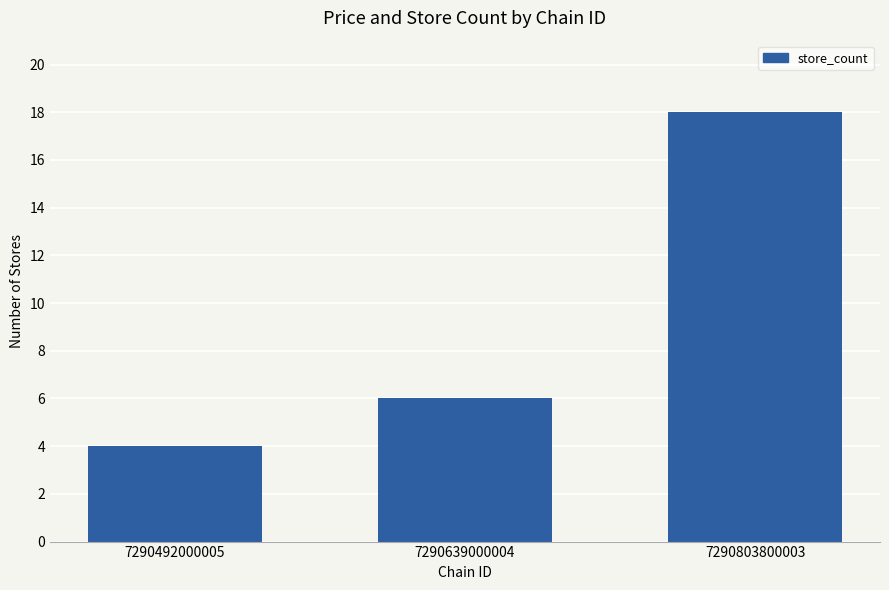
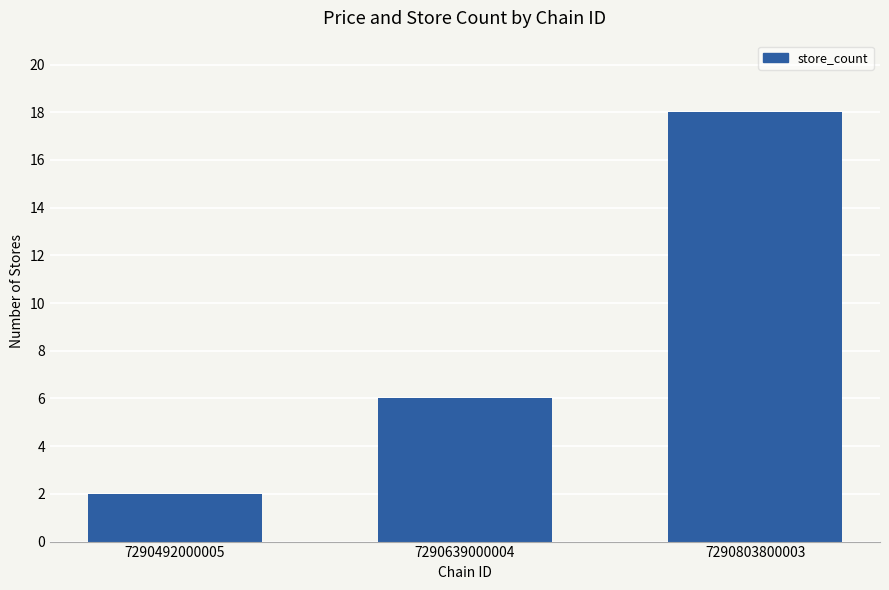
7290492000005: 4 -> 2
